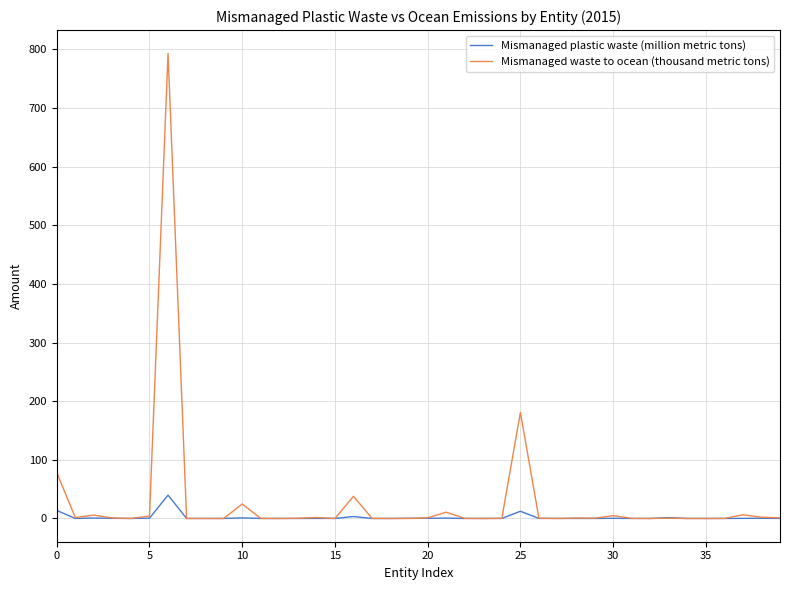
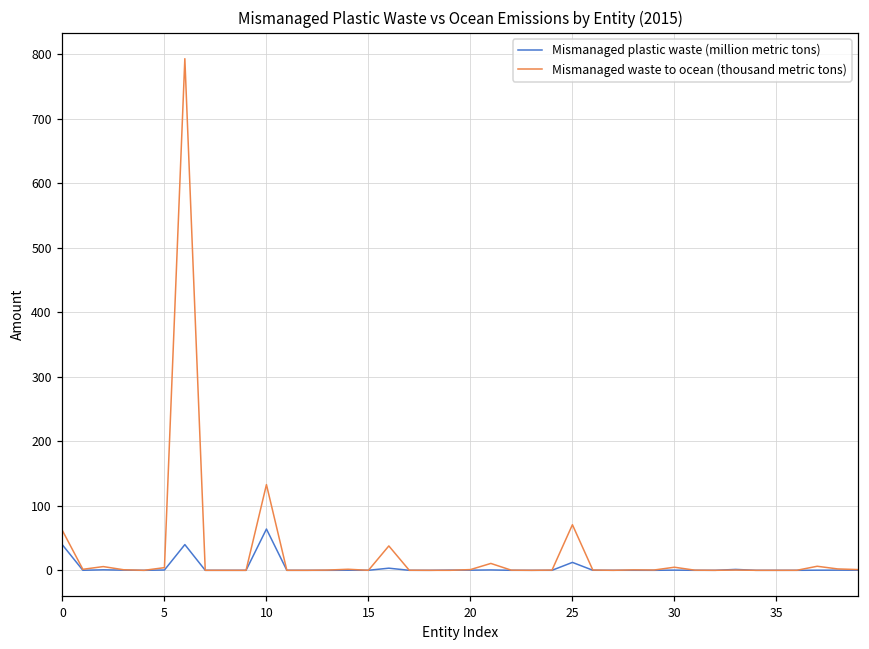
Mismanaged plastic waste (million metric tons), 0: 10 -> 40
Mismanaged waste to ocean (thousand metric tons), 0: 80 -> 60
Mismanaged plastic waste (million metric tons), 10: 0 -> 60
Mismanaged waste to ocean (thousand metric tons), 10: 20 -> 130
Mismanaged waste to ocean (thousand metric tons), 25: 180 -> 70
